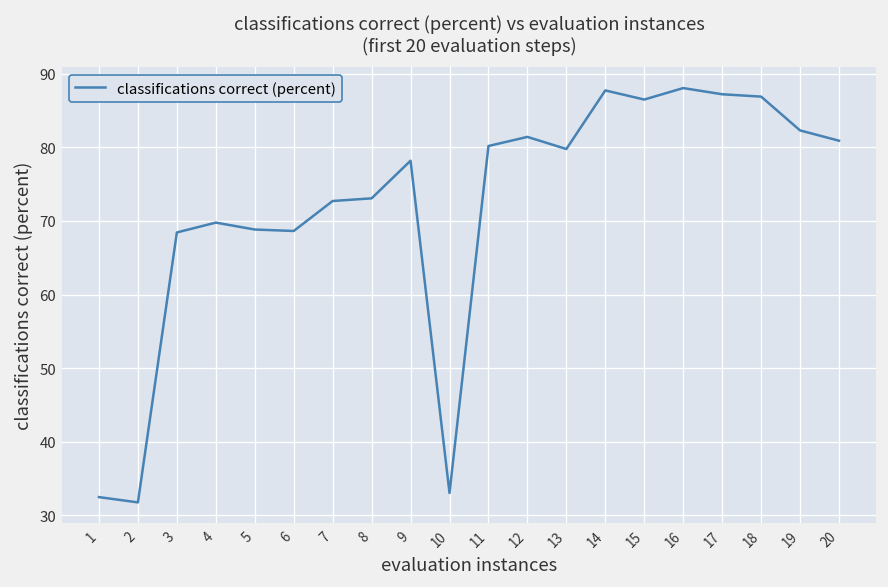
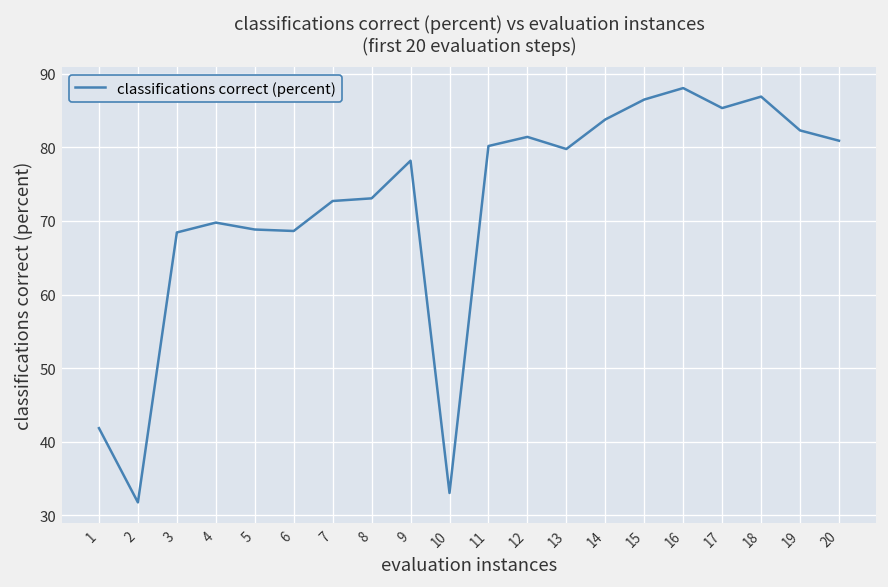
1: 32 -> 42
14: 88 -> 84
17: 87 -> 85
